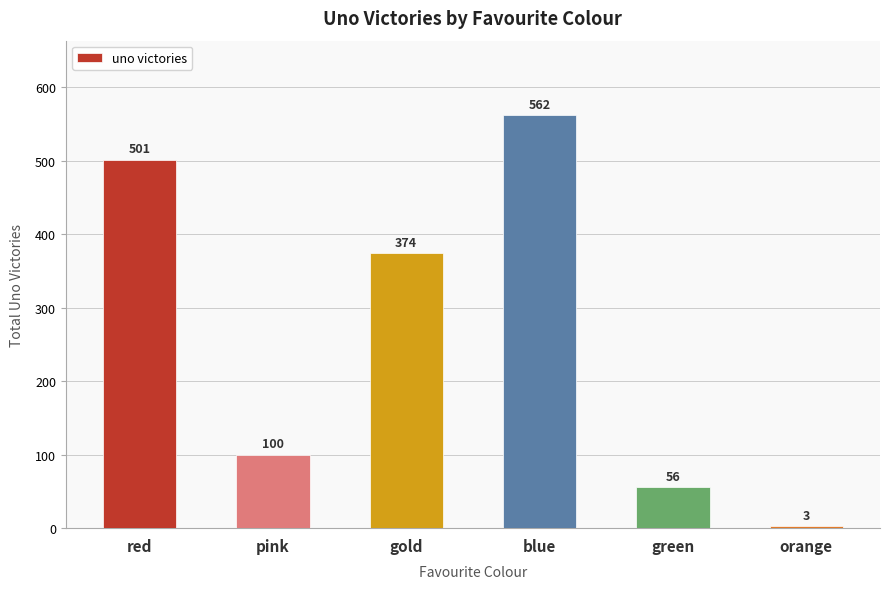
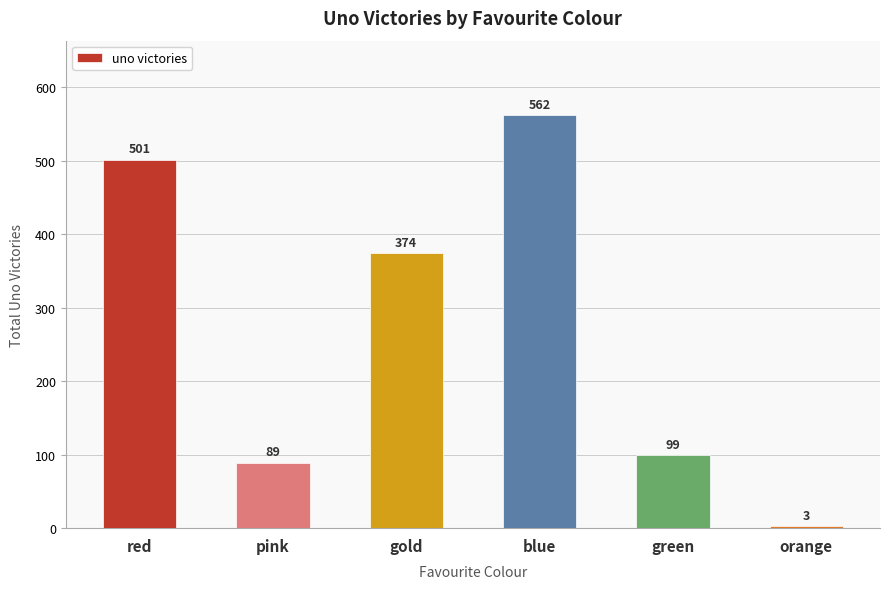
pink: 100 -> 89
green: 56 -> 99
